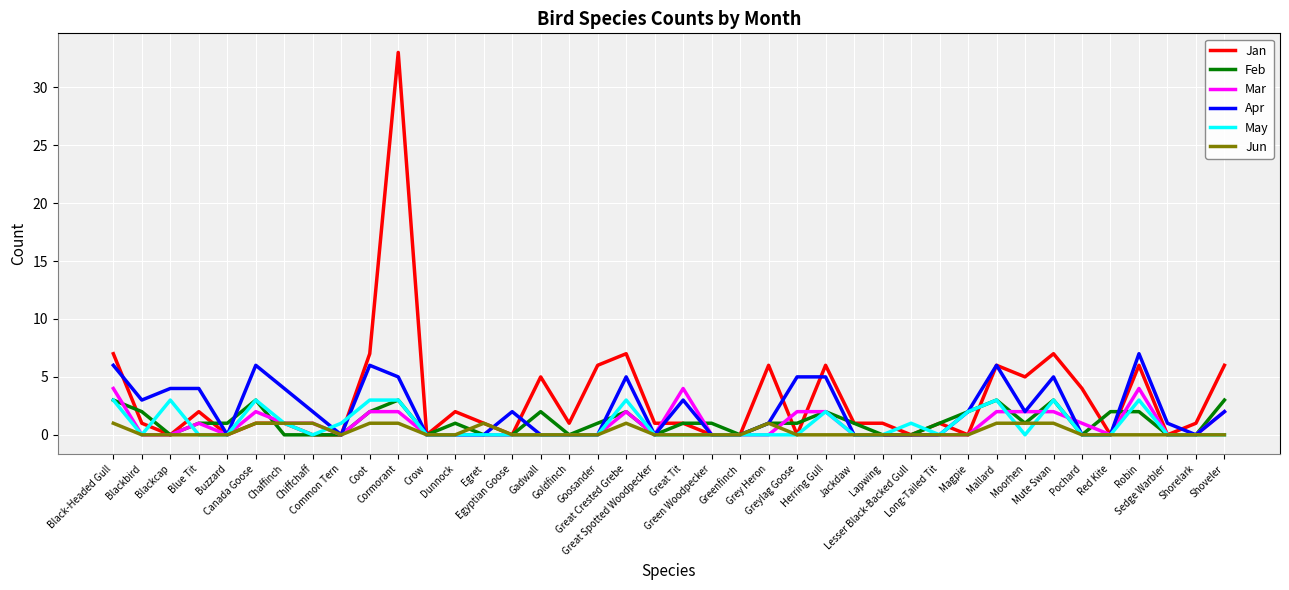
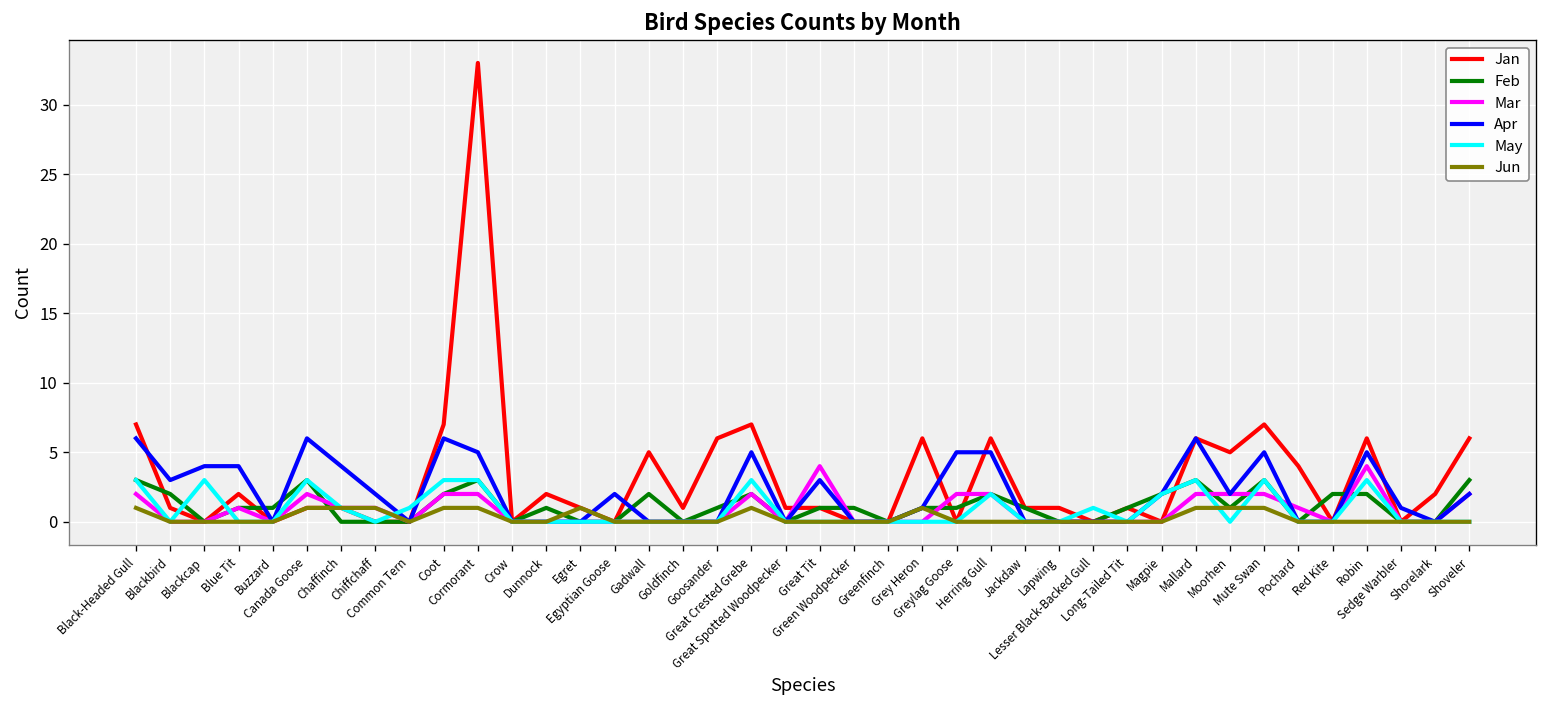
Mar, Black-Headed Gull: 4 -> 2
Apr, Robin: 7 -> 5
Jan, Shorelark: 1 -> 2
